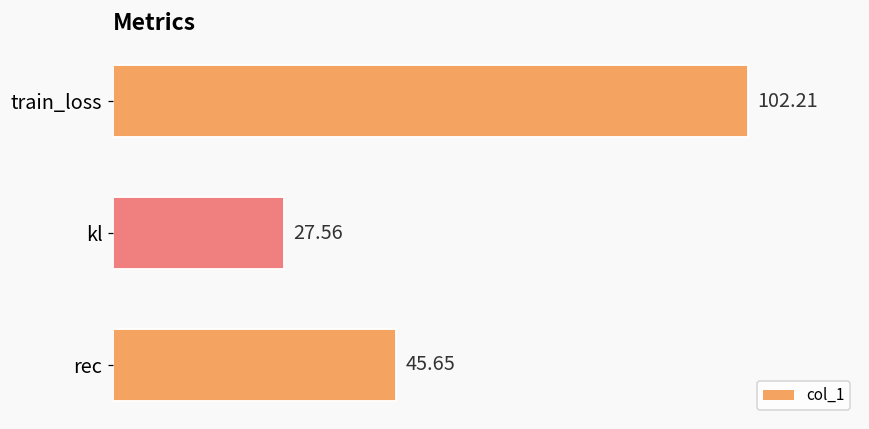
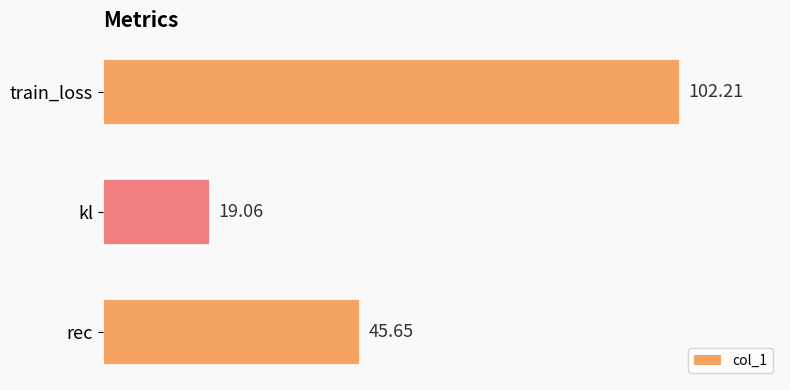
kl: 27.56 -> 19.06
